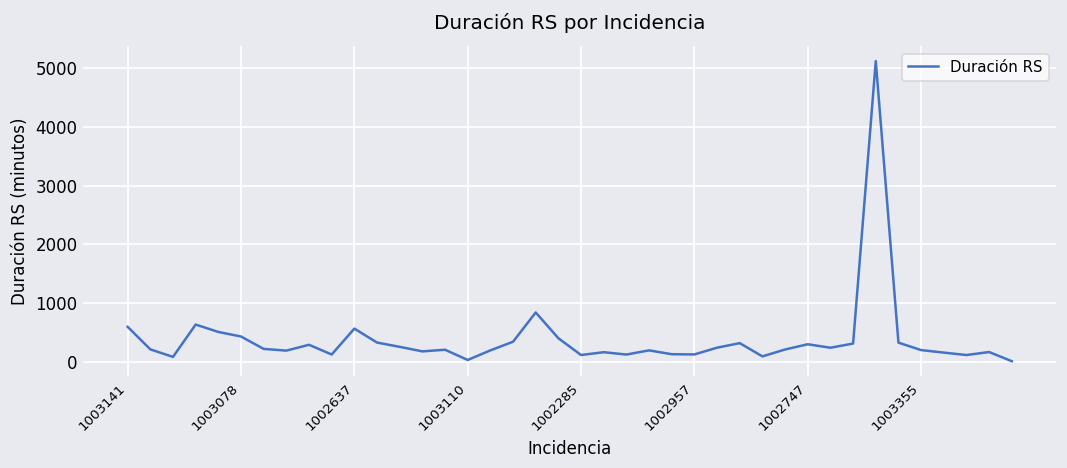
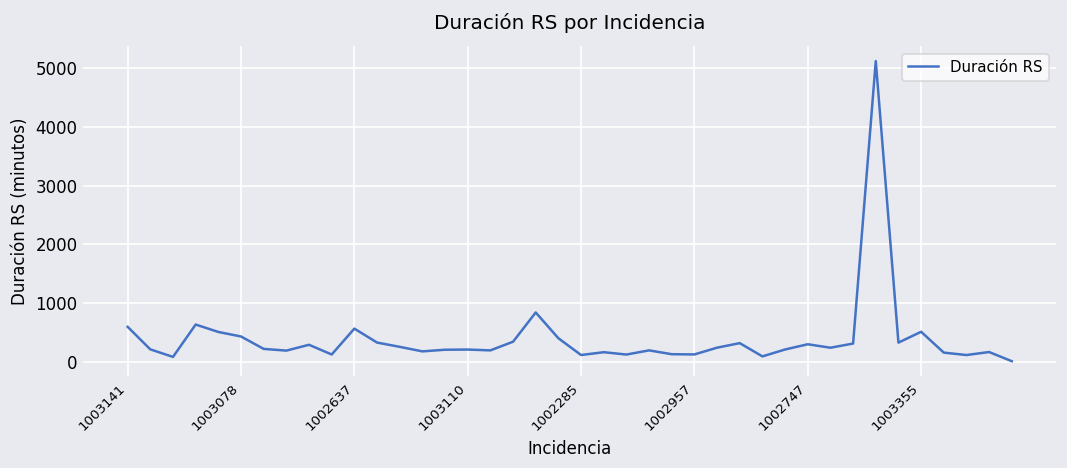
1003110: 0 -> 200
1003355: 200 -> 500
